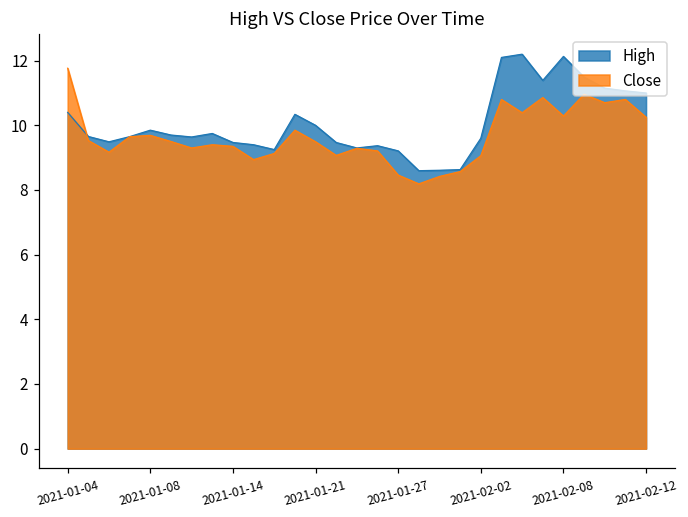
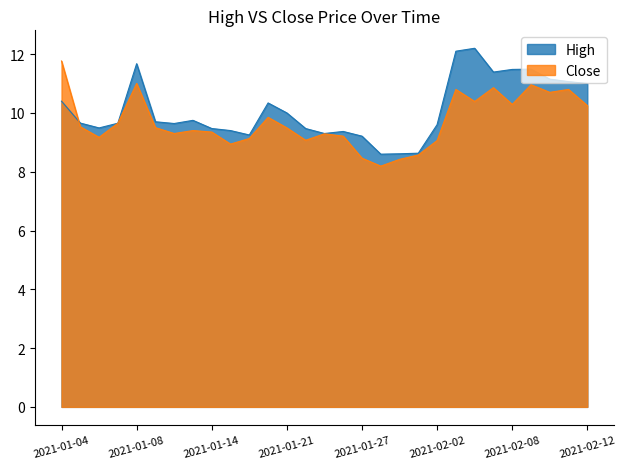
High, 2021-01-08: 9.9 -> 11.7
Close, 2021-01-08: 9.7 -> 11.0
High, 2021-02-08: 12.1 -> 11.5
